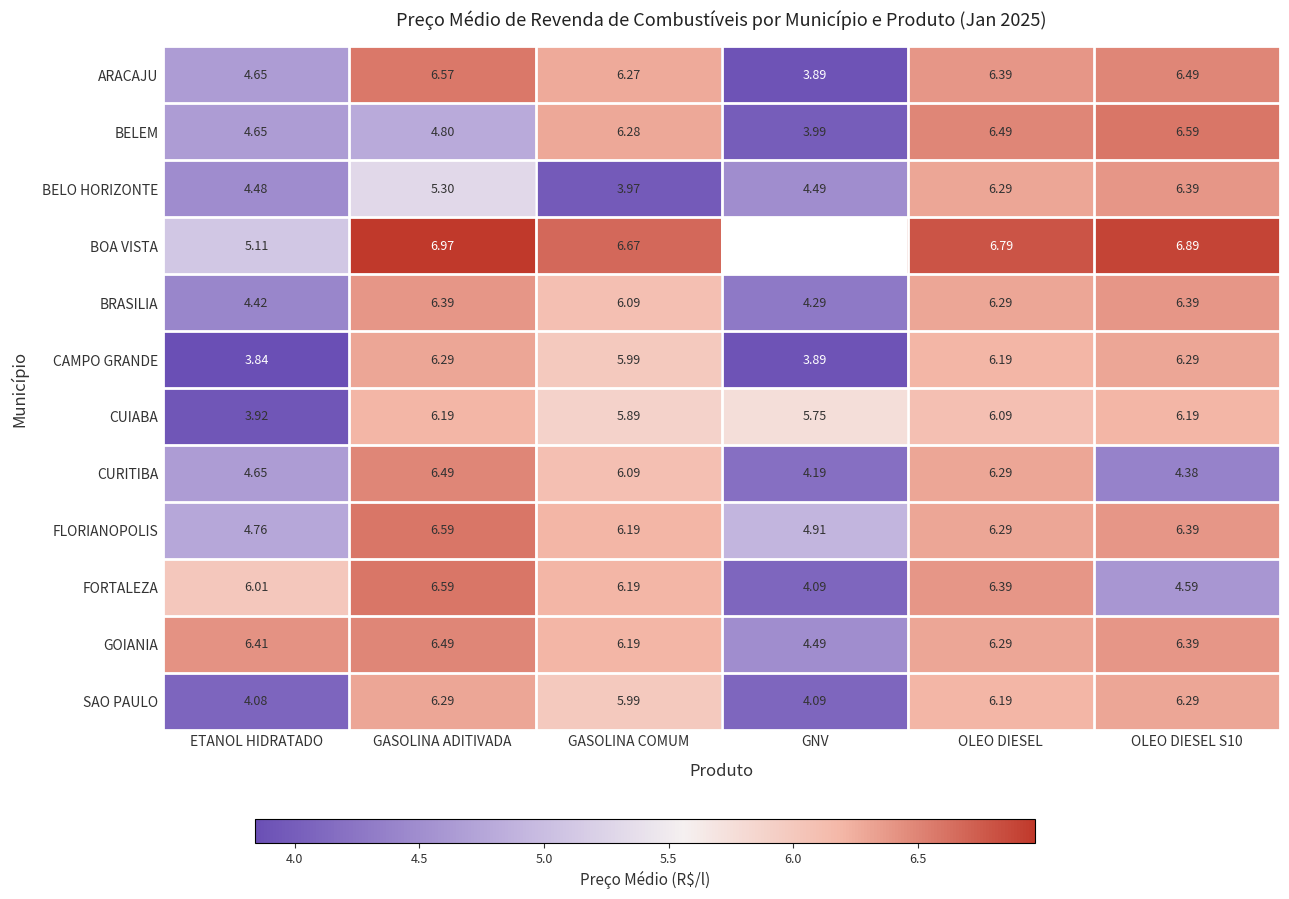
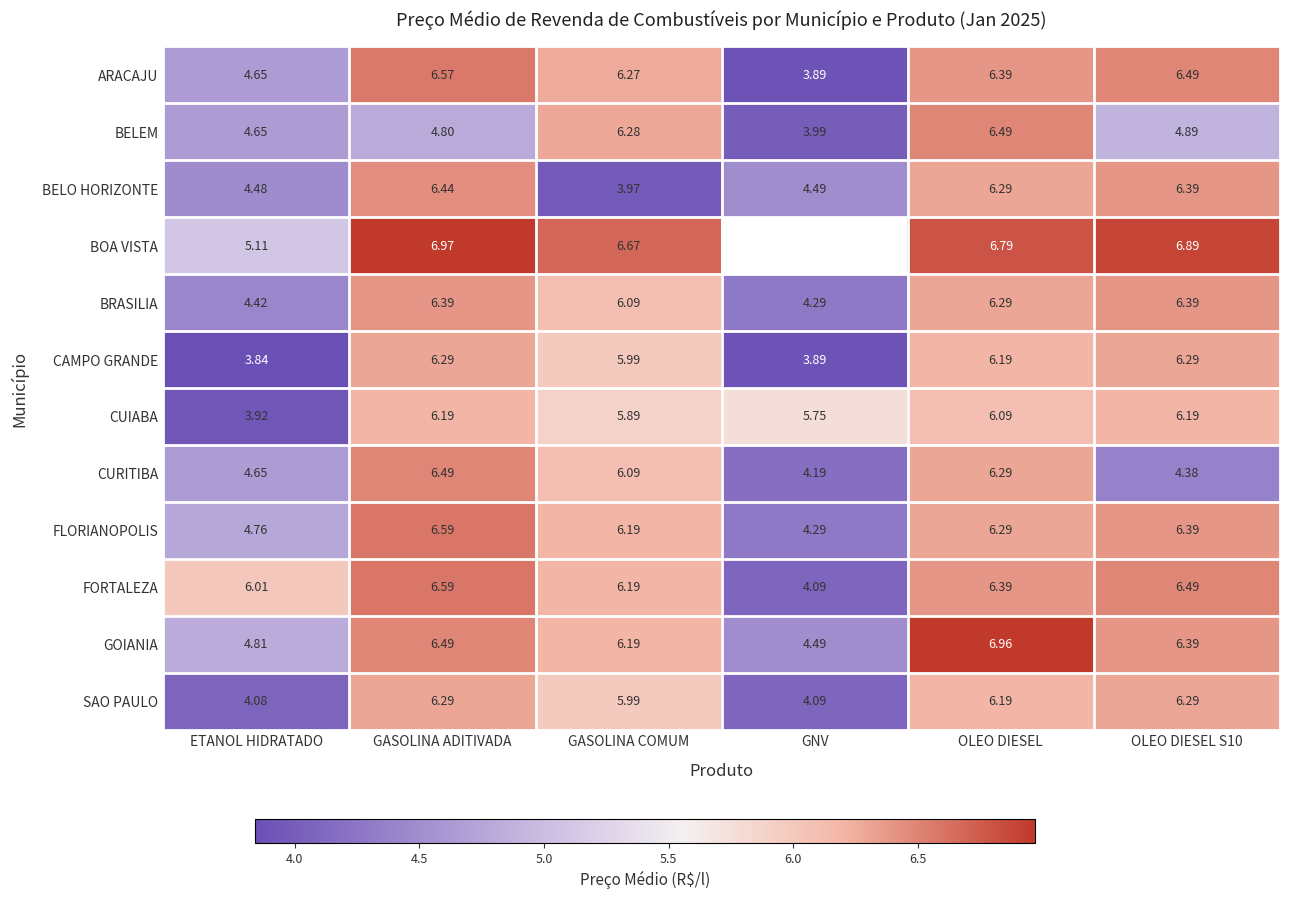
BELEM, OLEO DIESEL S10: 6.59 -> 4.89
BELO HORIZONTE, GASOLINA ADITIVADA: 5.30 -> 6.44
FLORIANOPOLIS, GNV: 4.91 -> 4.29
FORTALEZA, OLEO DIESEL S10: 4.59 -> 6.49
GOIANIA, ETANOL HIDRATADO: 6.41 -> 4.81
GOIANIA, OLEO DIESEL: 6.29 -> 6.96
